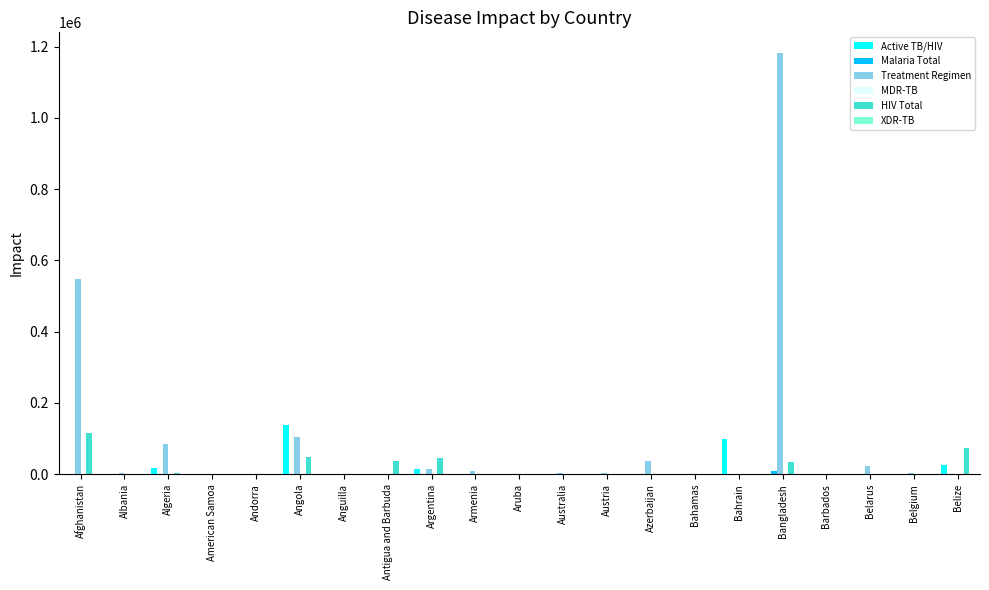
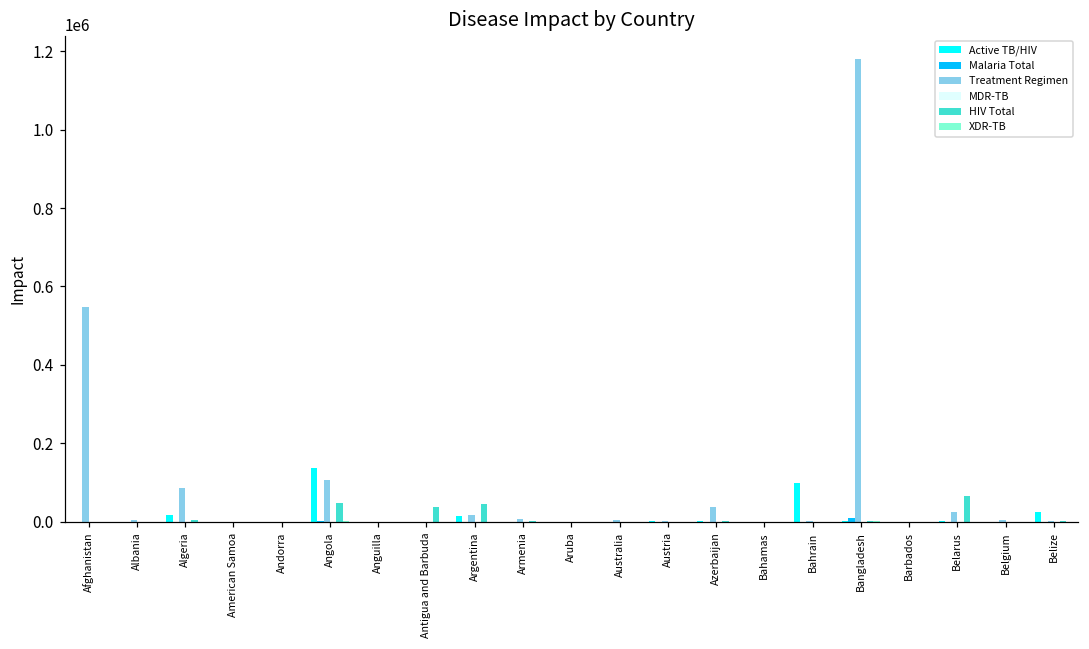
HIV Total, Afghanistan: 110000 -> 0
HIV Total, Bangladesh: 40000 -> 0
HIV Total, Belarus: 0 -> 70000
HIV Total, Belize: 70000 -> 0
